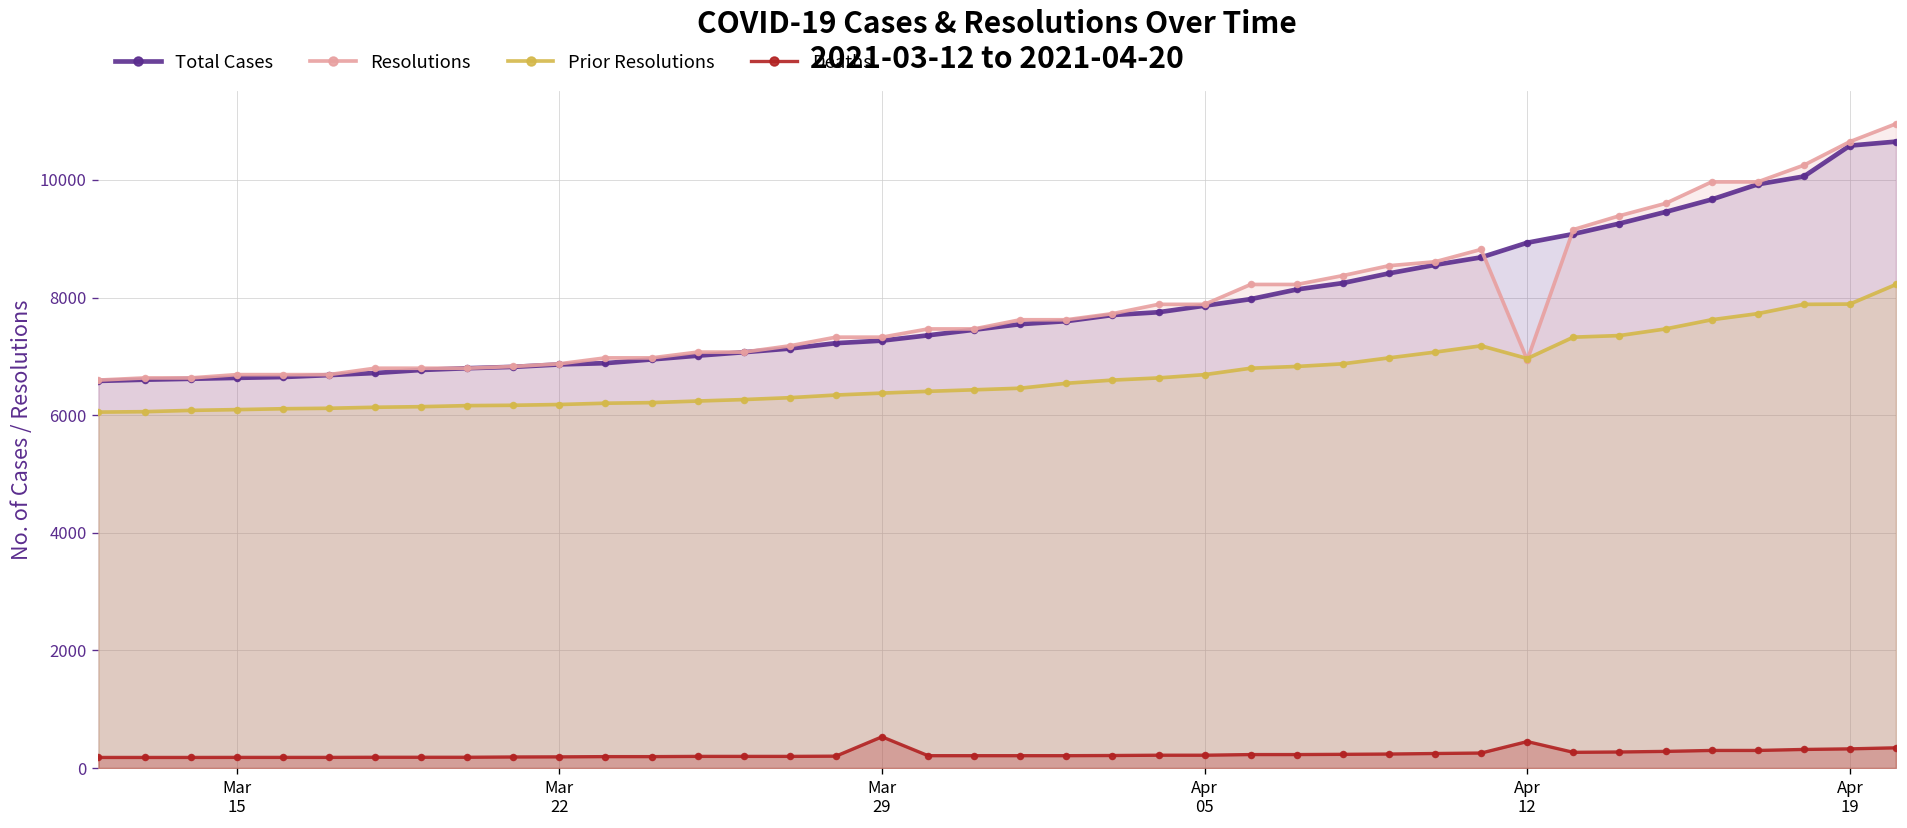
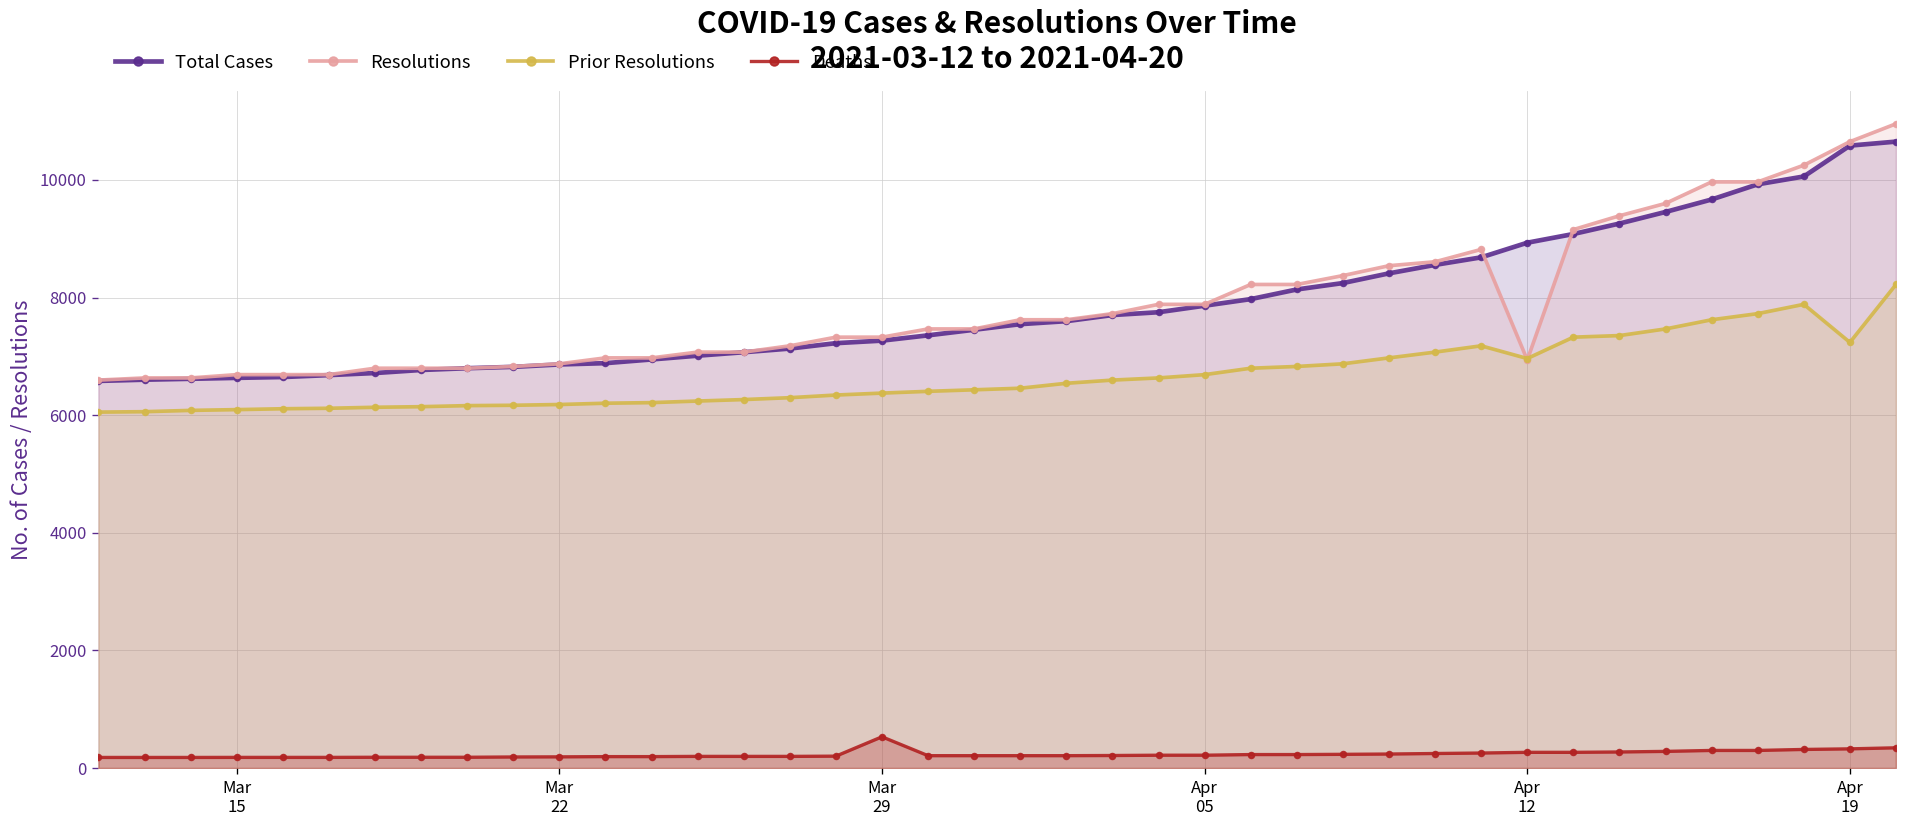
Deaths, Apr 12: 500 -> 300
Prior Resolutions, Apr 19: 7900 -> 7200
